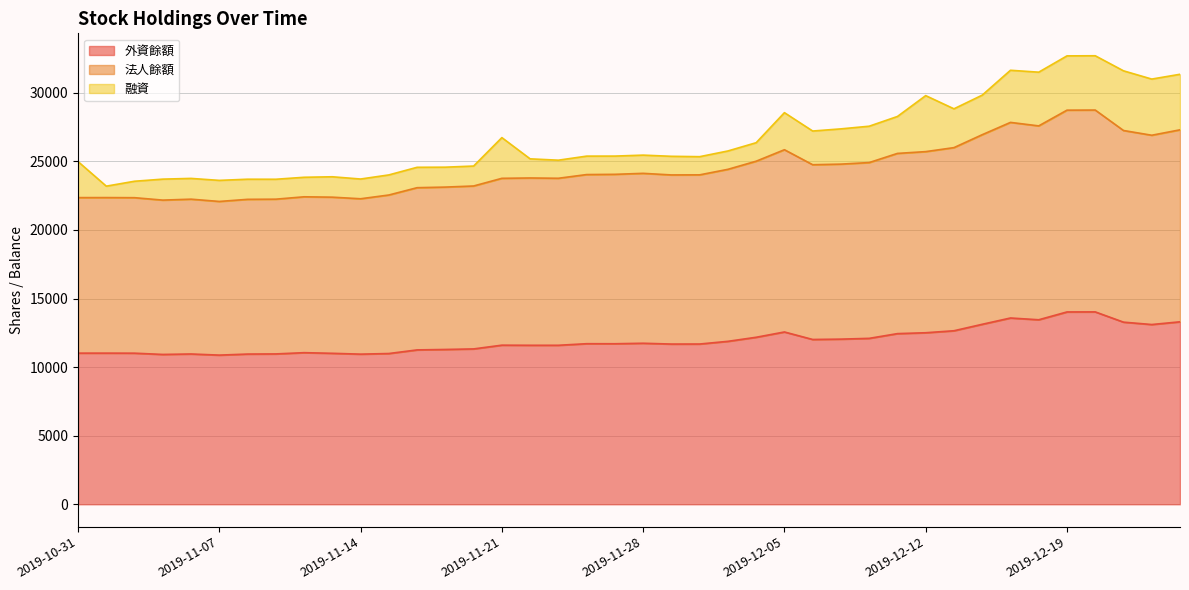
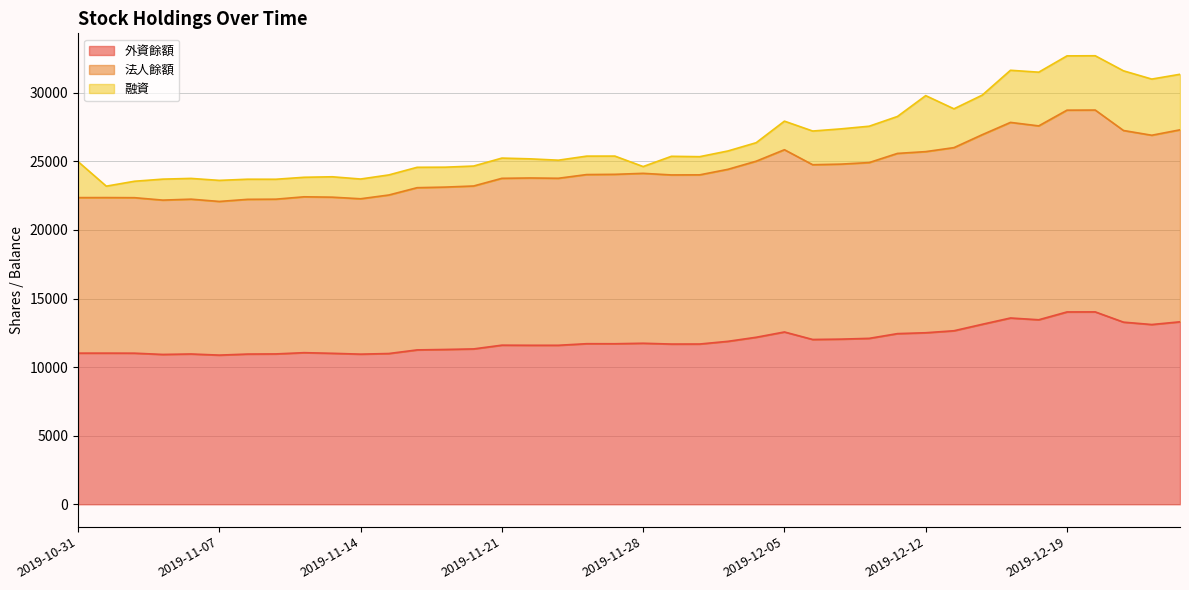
融資, 2019-11-21: 3000 -> 1500
融資, 2019-11-28: 1300 -> 500
融資, 2019-12-05: 2700 -> 2100
